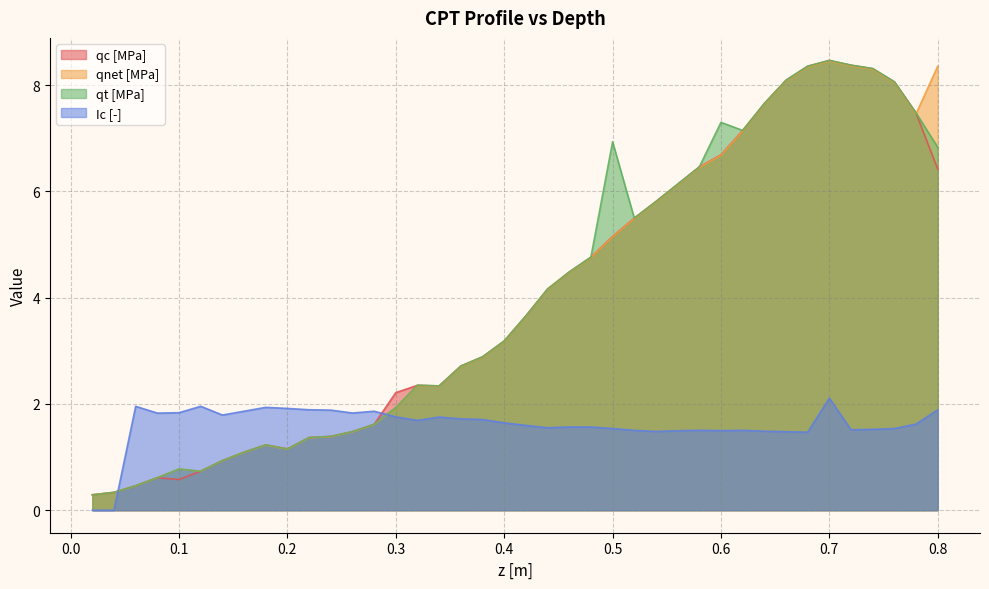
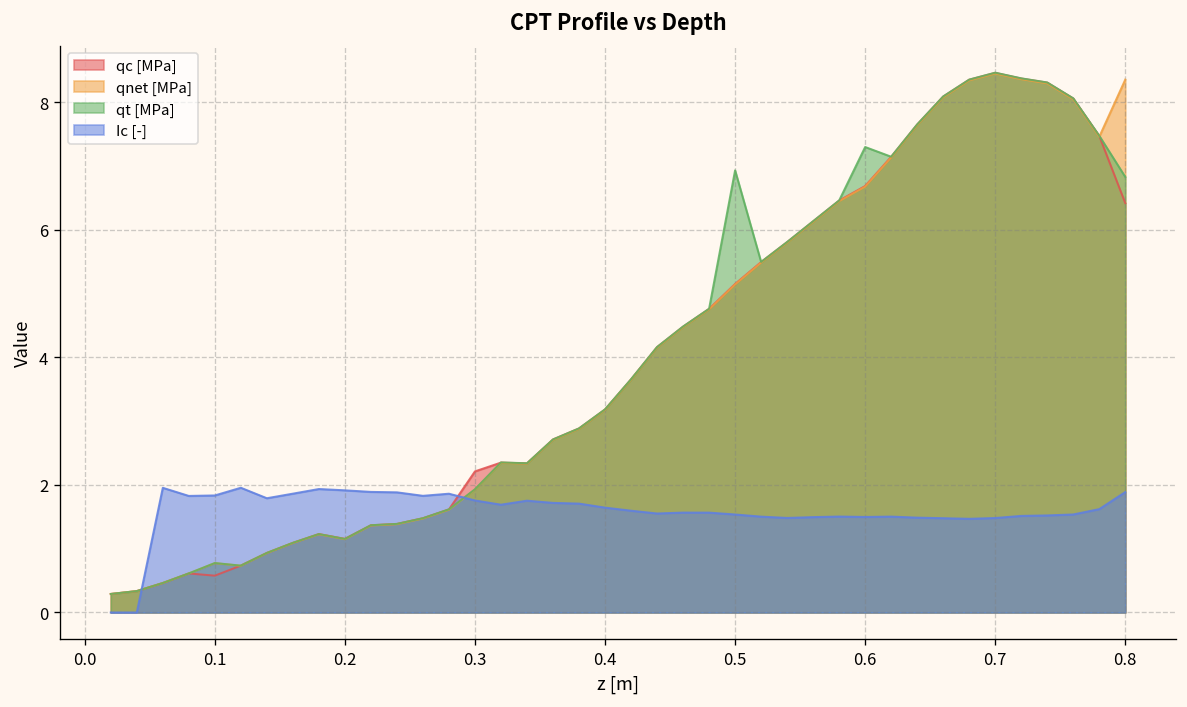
Ic [-], 0.7: 2.1 -> 1.5
